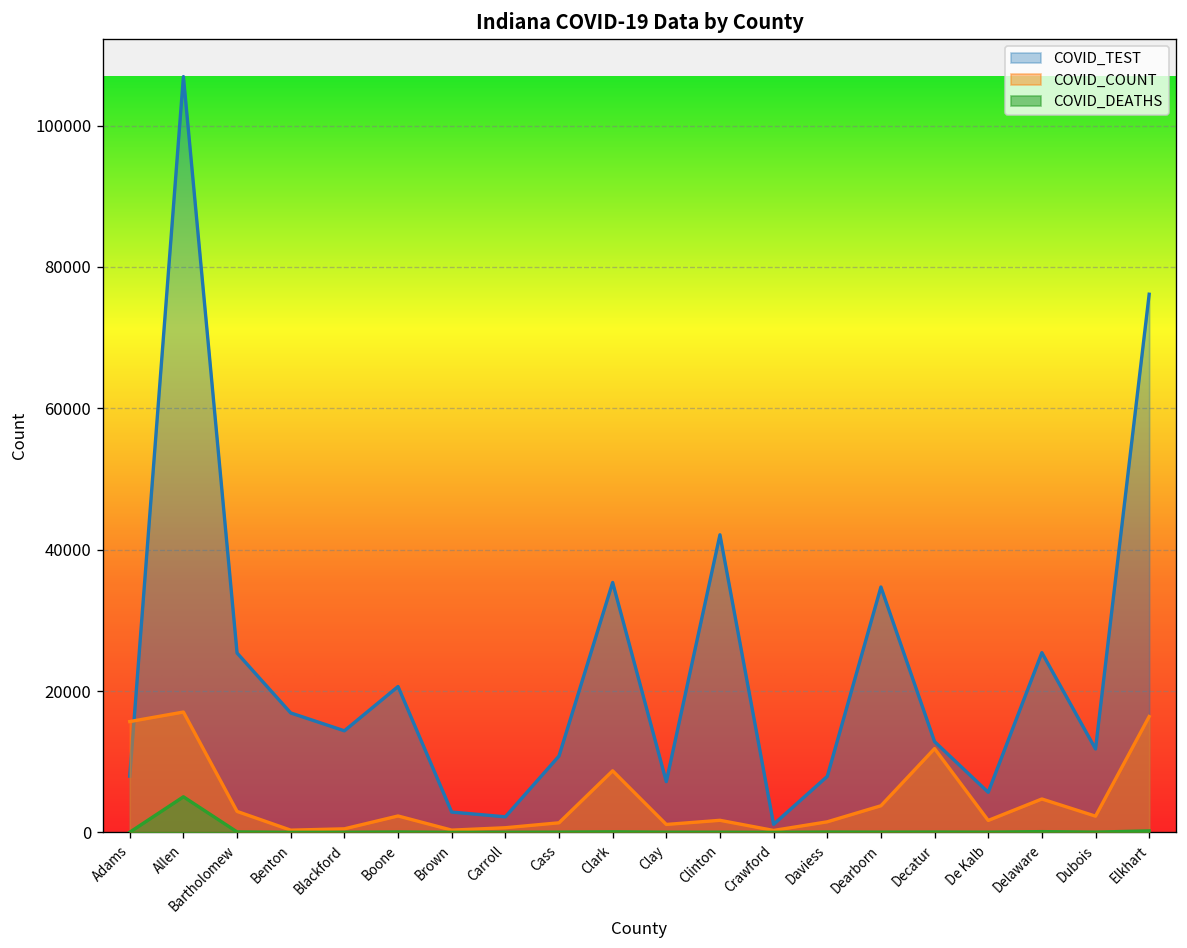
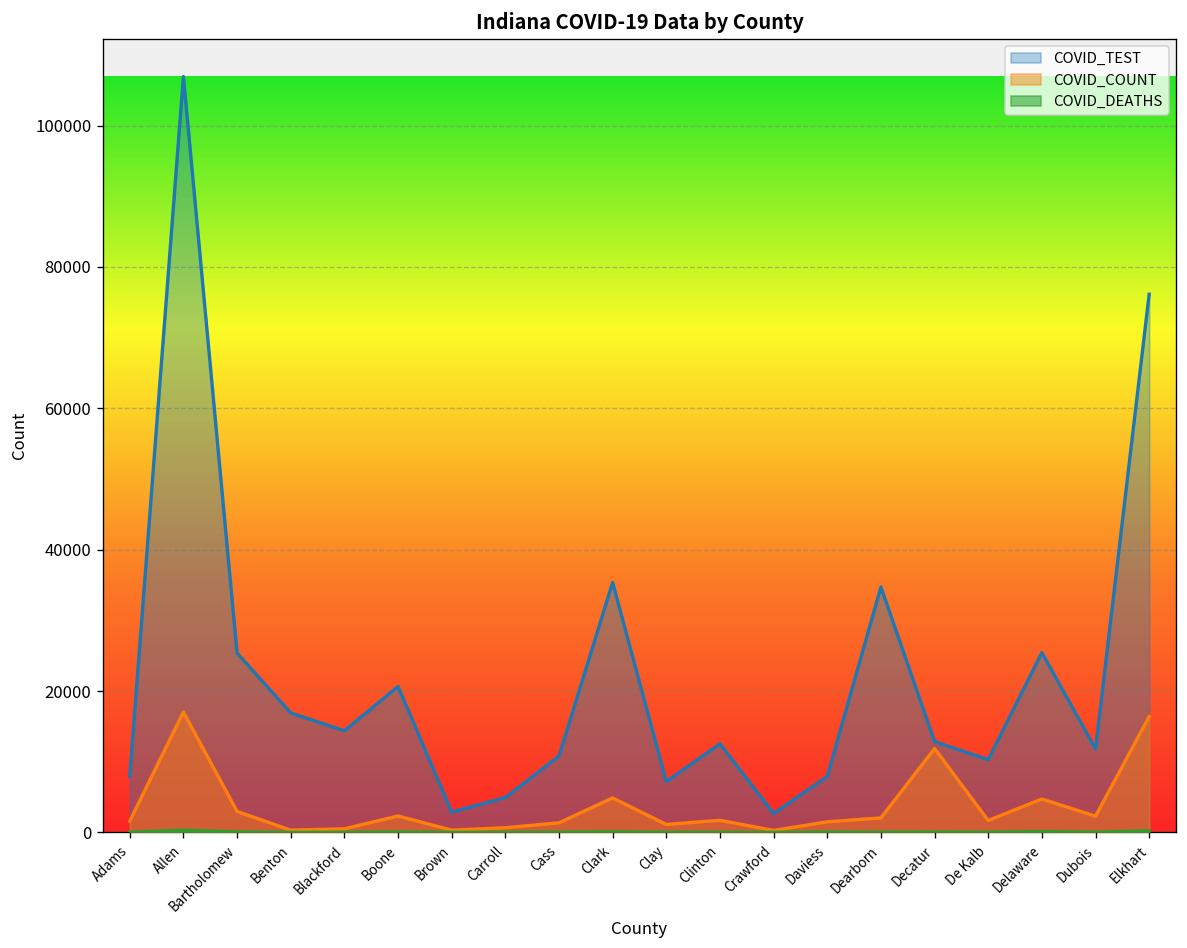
COVID_COUNT, Adams: 16000 -> 2000
COVID_DEATHS, Allen: 5000 -> 0
COVID_TEST, Carroll: 2000 -> 5000
COVID_COUNT, Clark: 9000 -> 5000
COVID_TEST, Clinton: 42000 -> 13000
COVID_TEST, Crawford: 1000 -> 3000
COVID_COUNT, Dearborn: 4000 -> 2000
COVID_TEST, De Kalb: 6000 -> 10000
